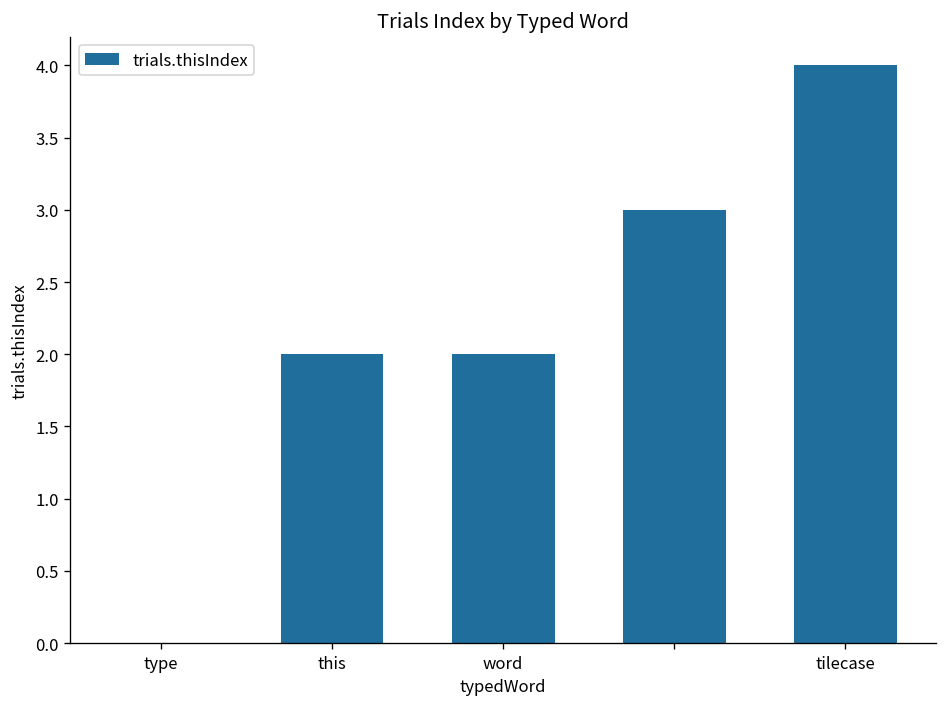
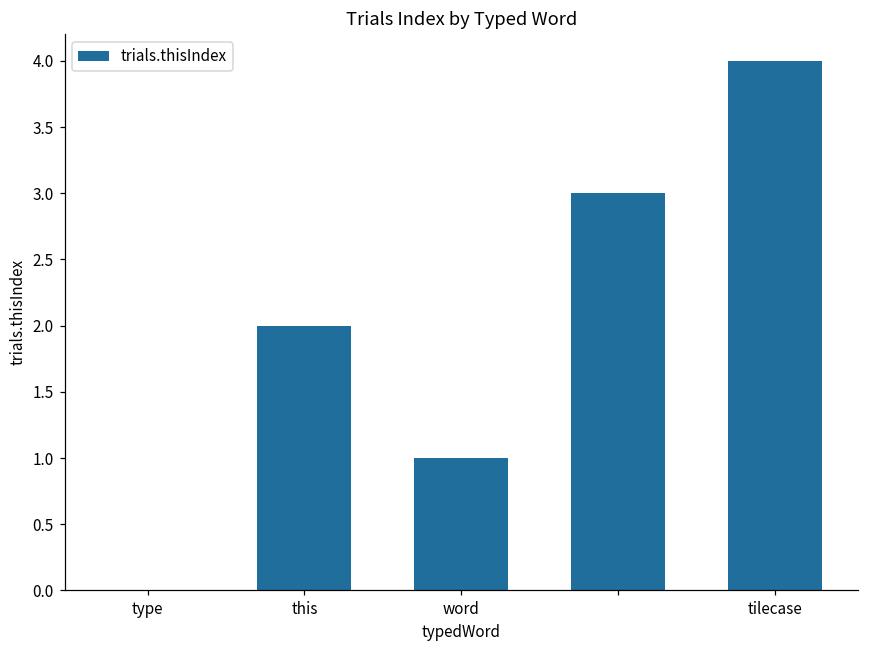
word: 2 -> 1
